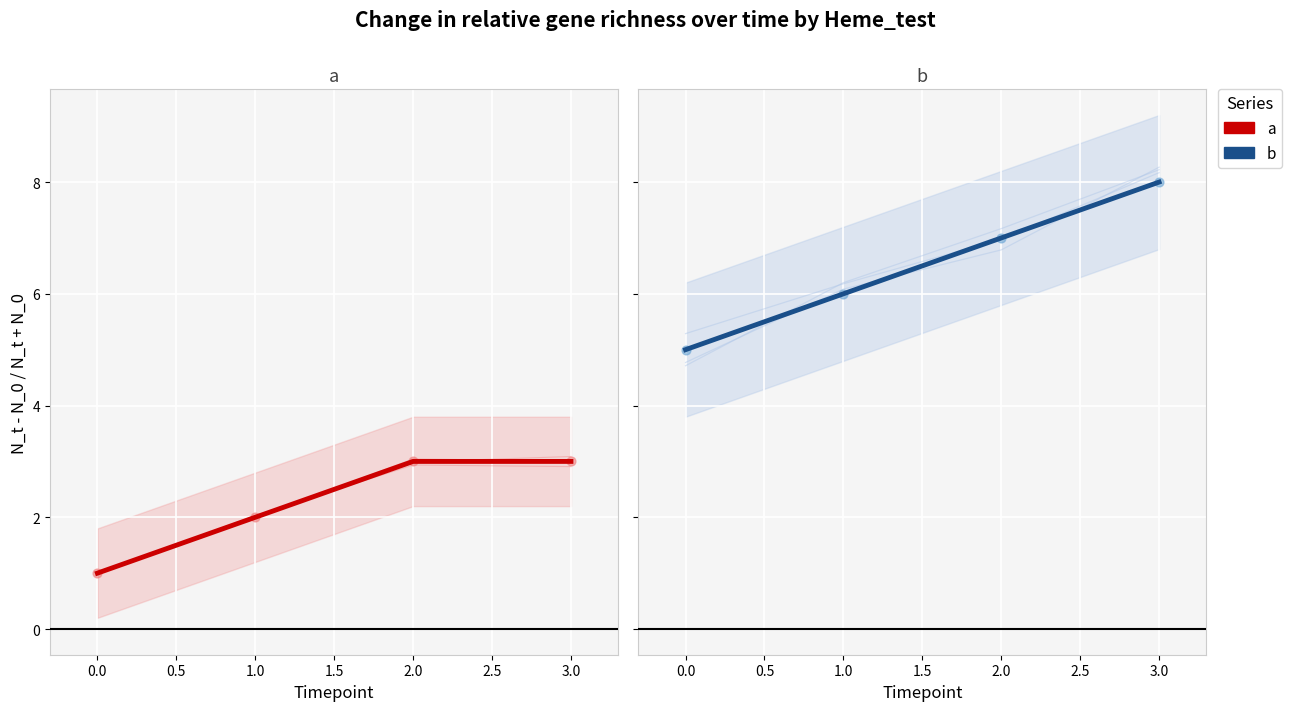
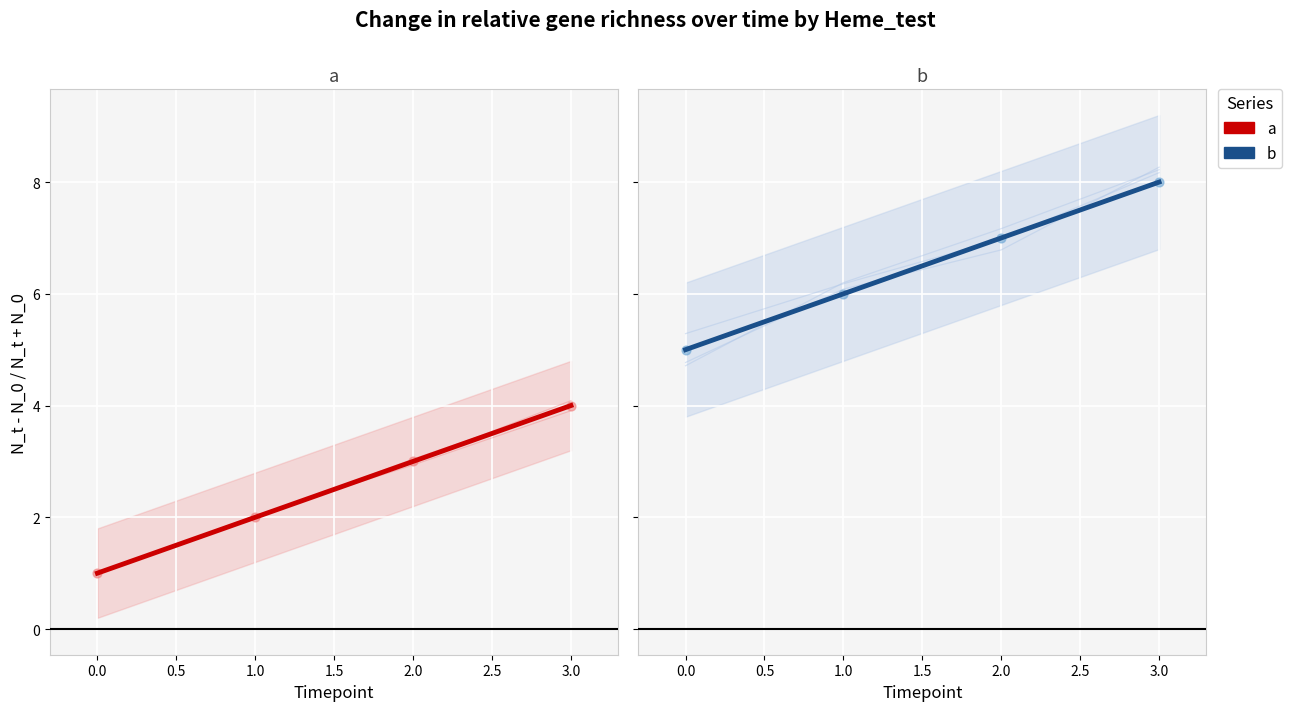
a, a, 3.0: 3 -> 4
